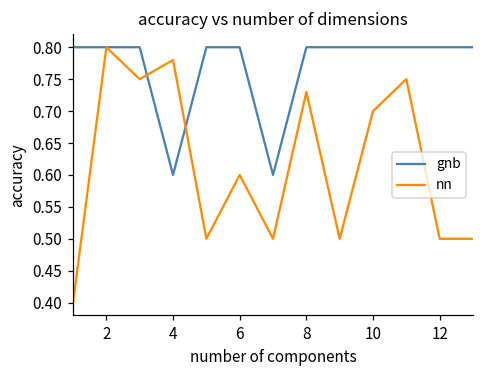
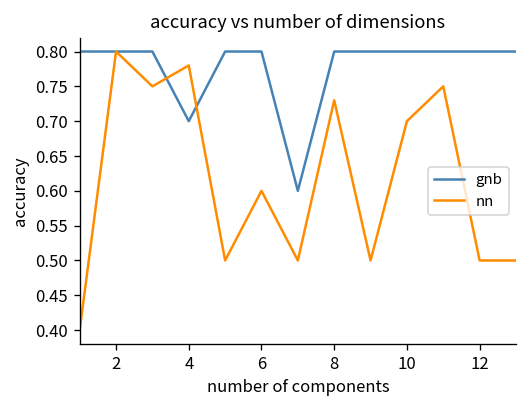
gnb, 4: 0.6 -> 0.7
